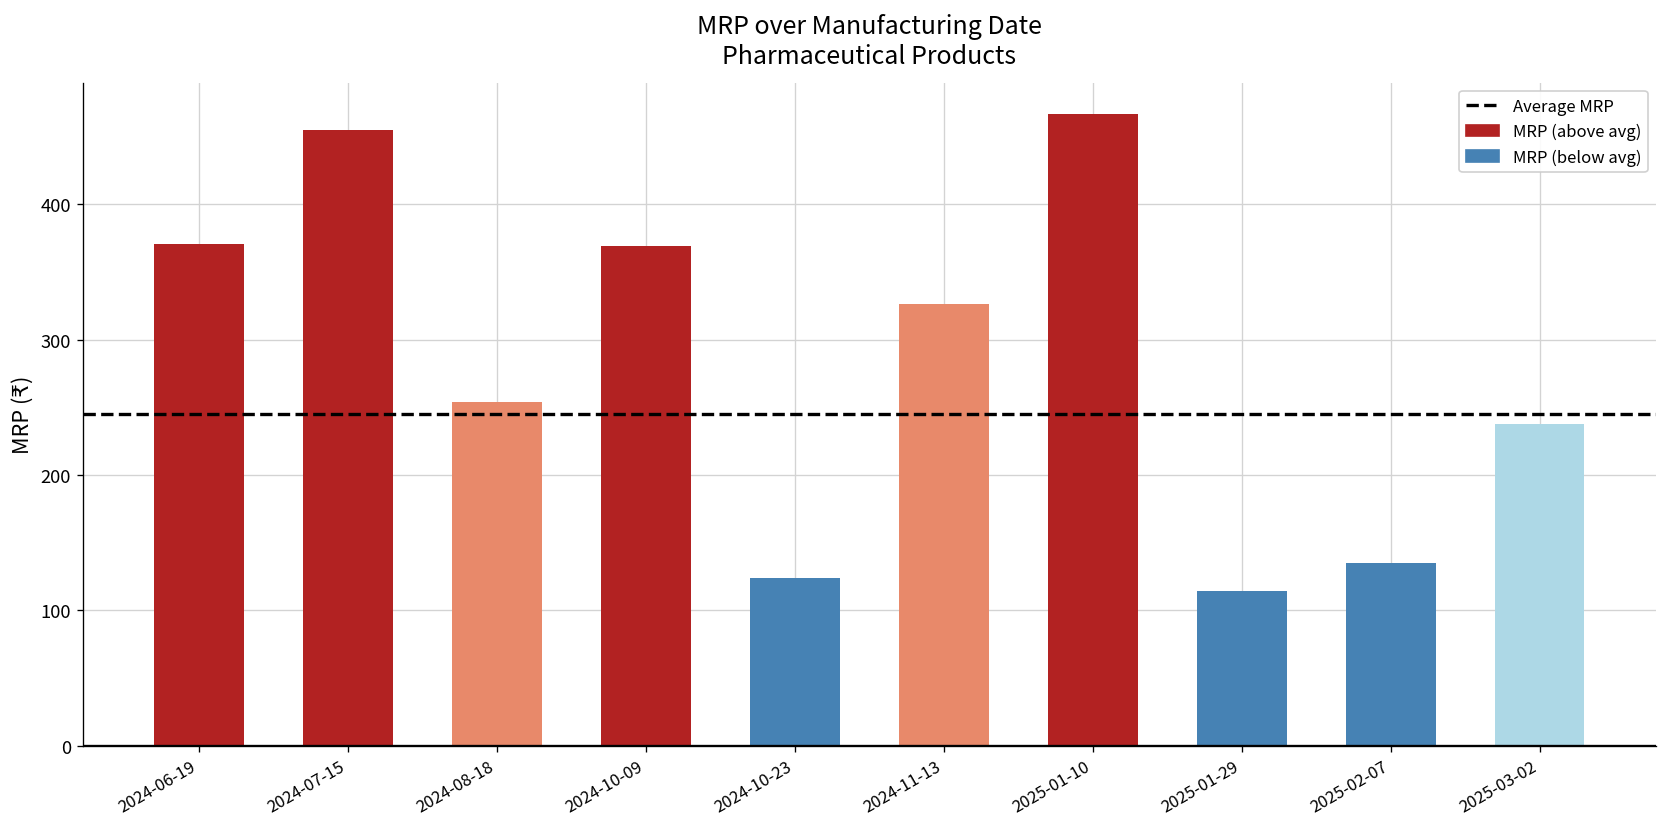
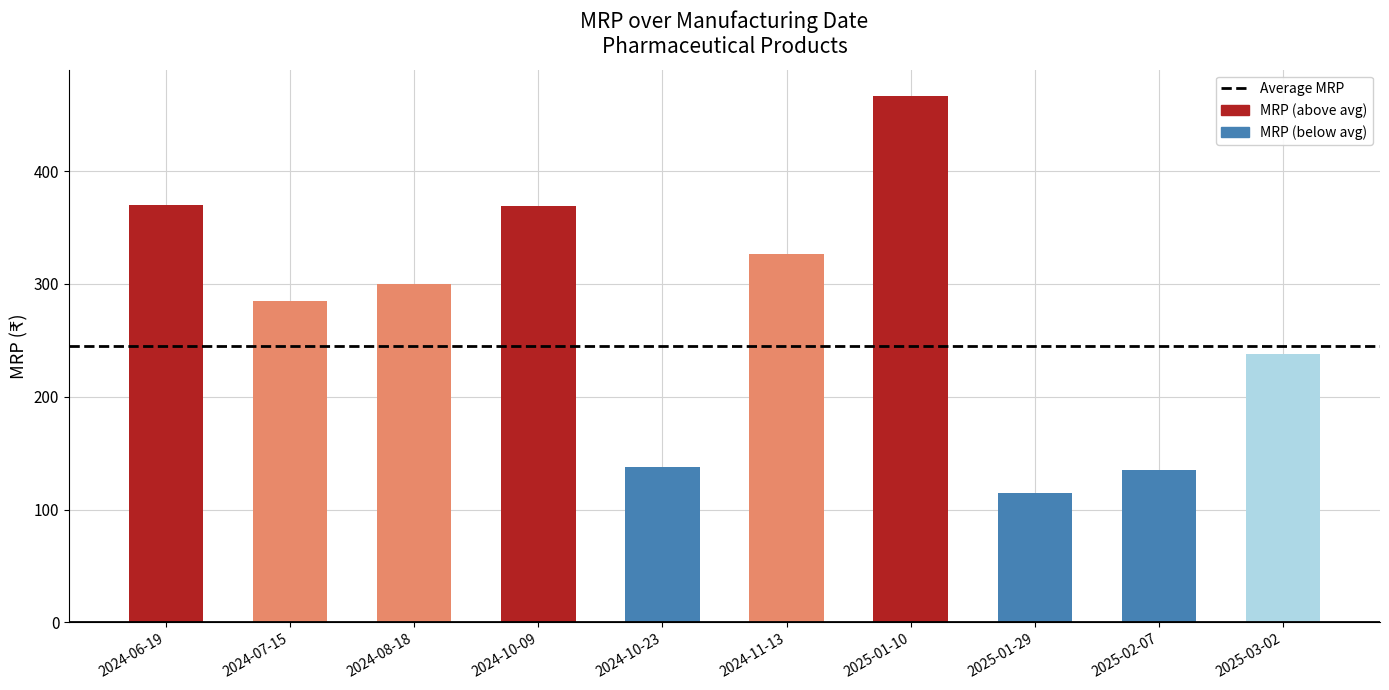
2024-07-15: 455 -> 285
2024-08-18: 254 -> 300
2024-10-23: 124 -> 138
